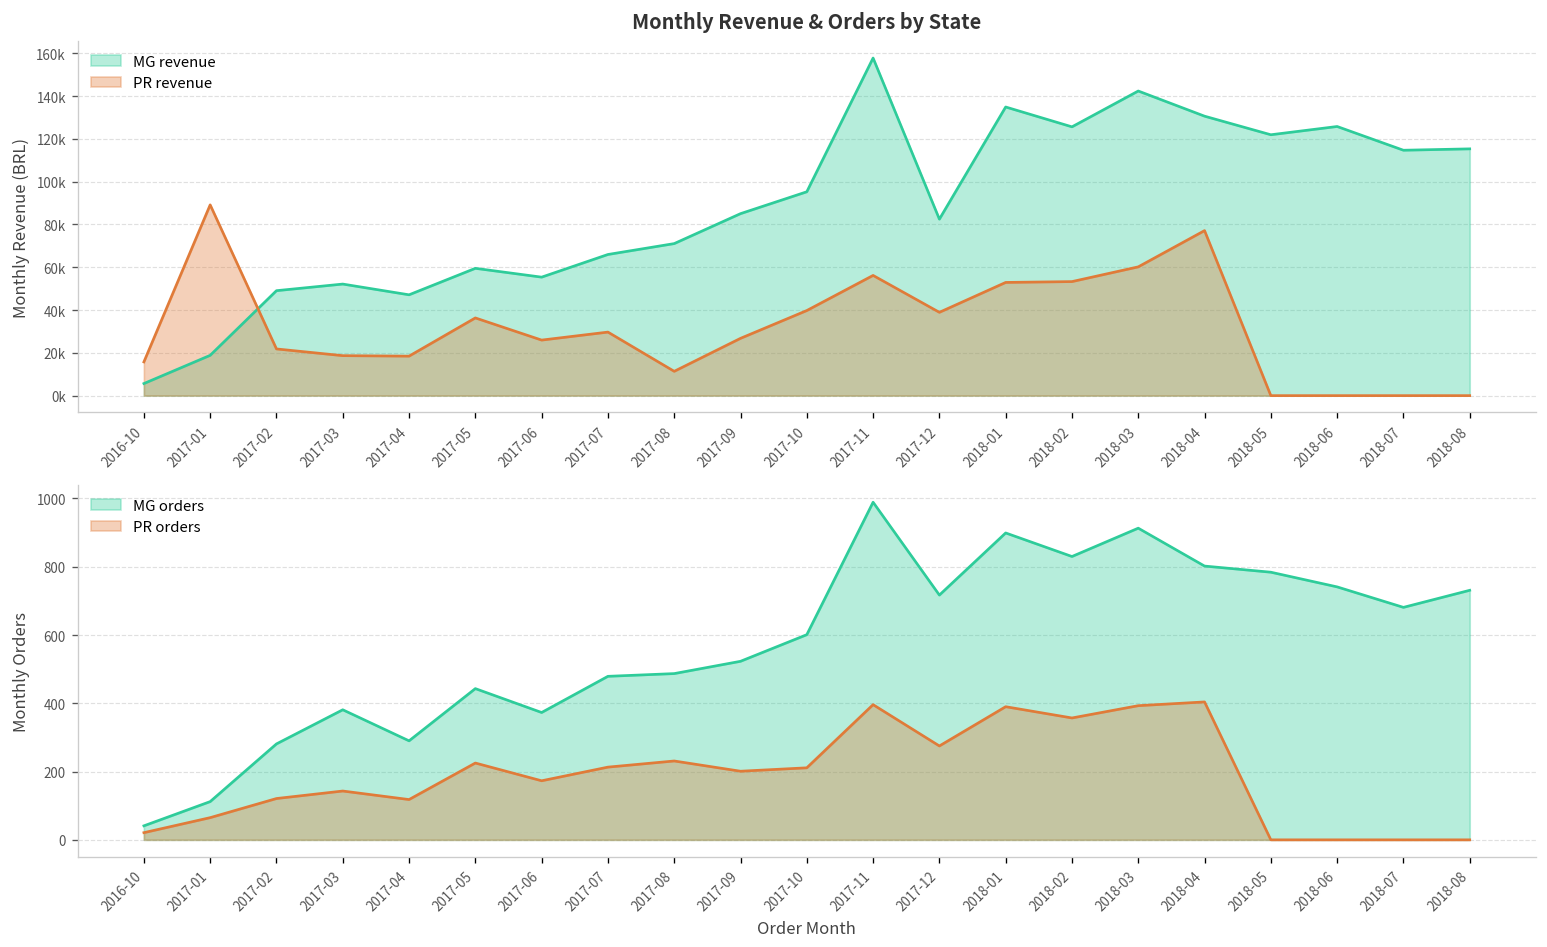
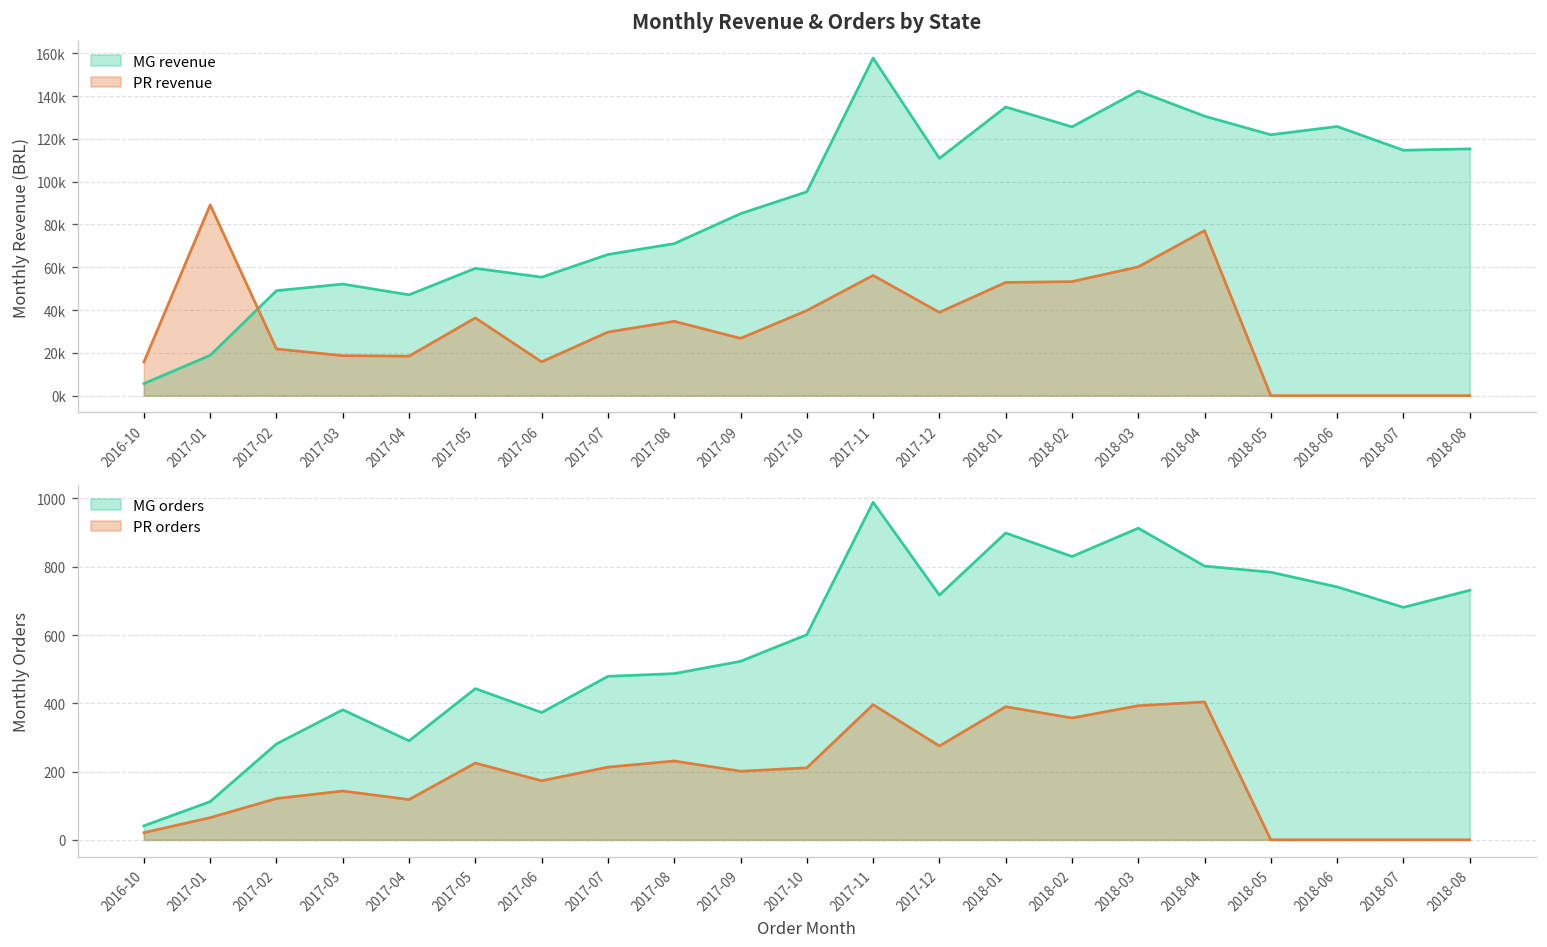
Monthly Revenue & Orders by State, PR revenue, 2017-06: 26000 -> 16000
Monthly Revenue & Orders by State, PR revenue, 2017-08: 11000 -> 35000
Monthly Revenue & Orders by State, MG revenue, 2017-12: 82000 -> 111000
